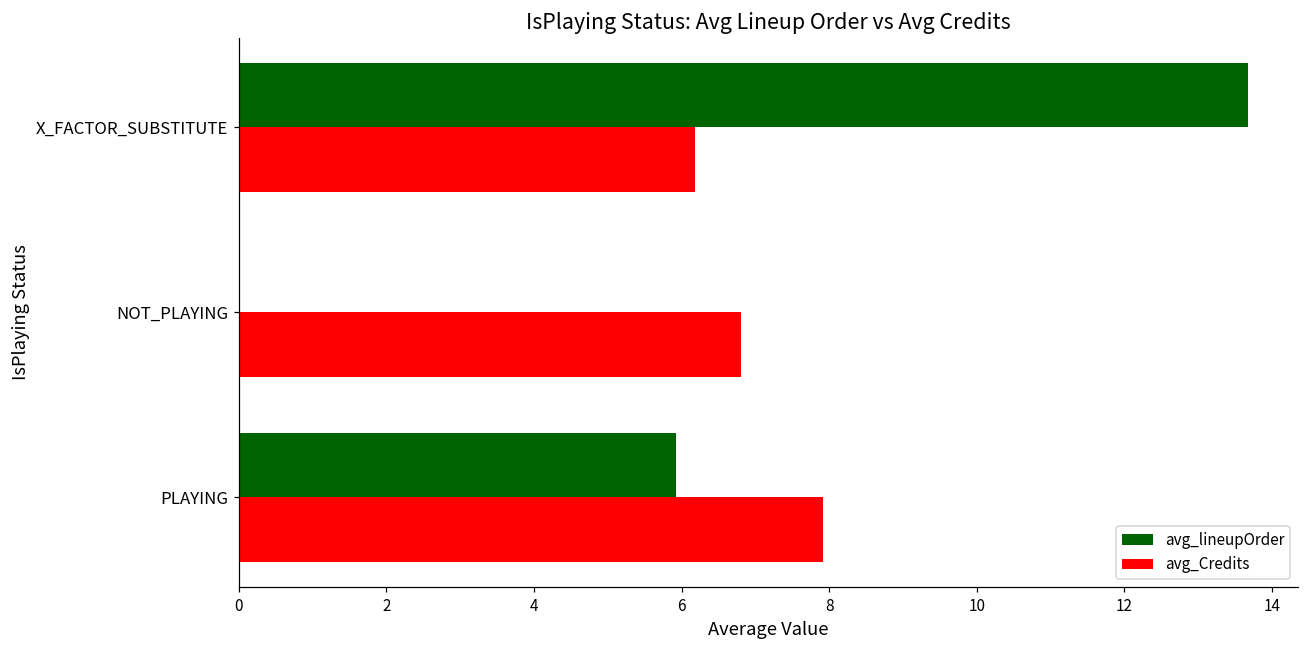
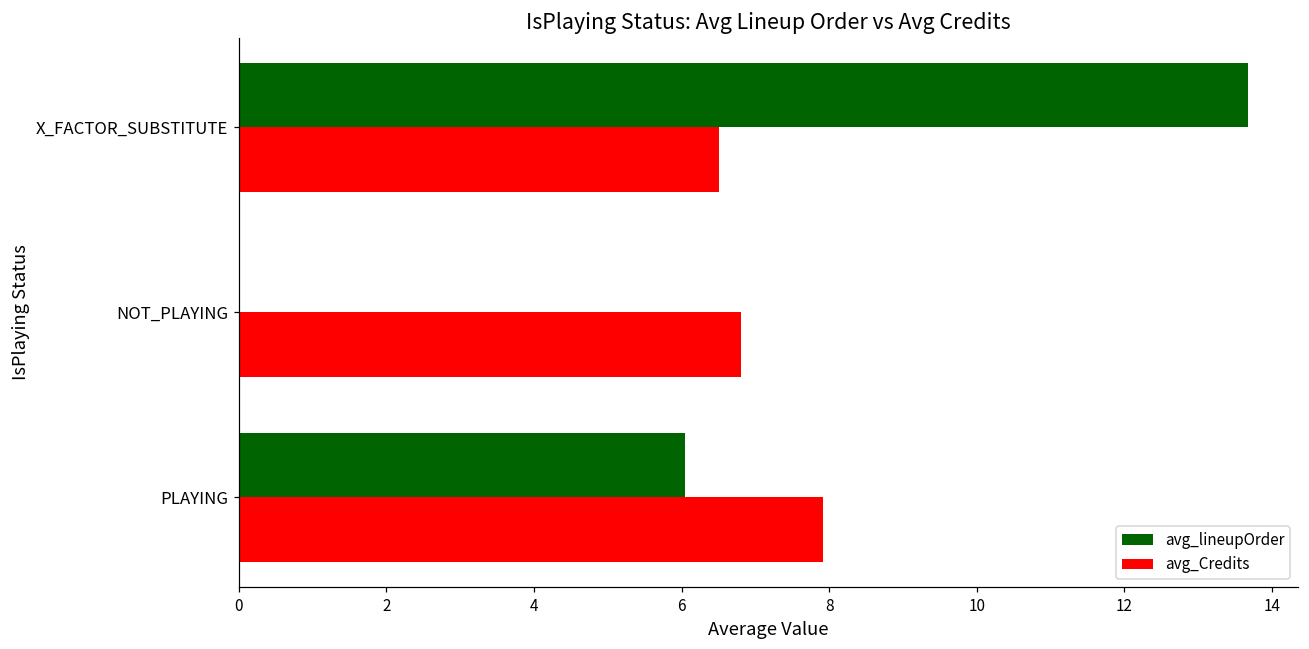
avg_Credits, X_FACTOR_SUBSTITUTE: 6.2 -> 6.5
avg_lineupOrder, PLAYING: 5.9 -> 6.1
